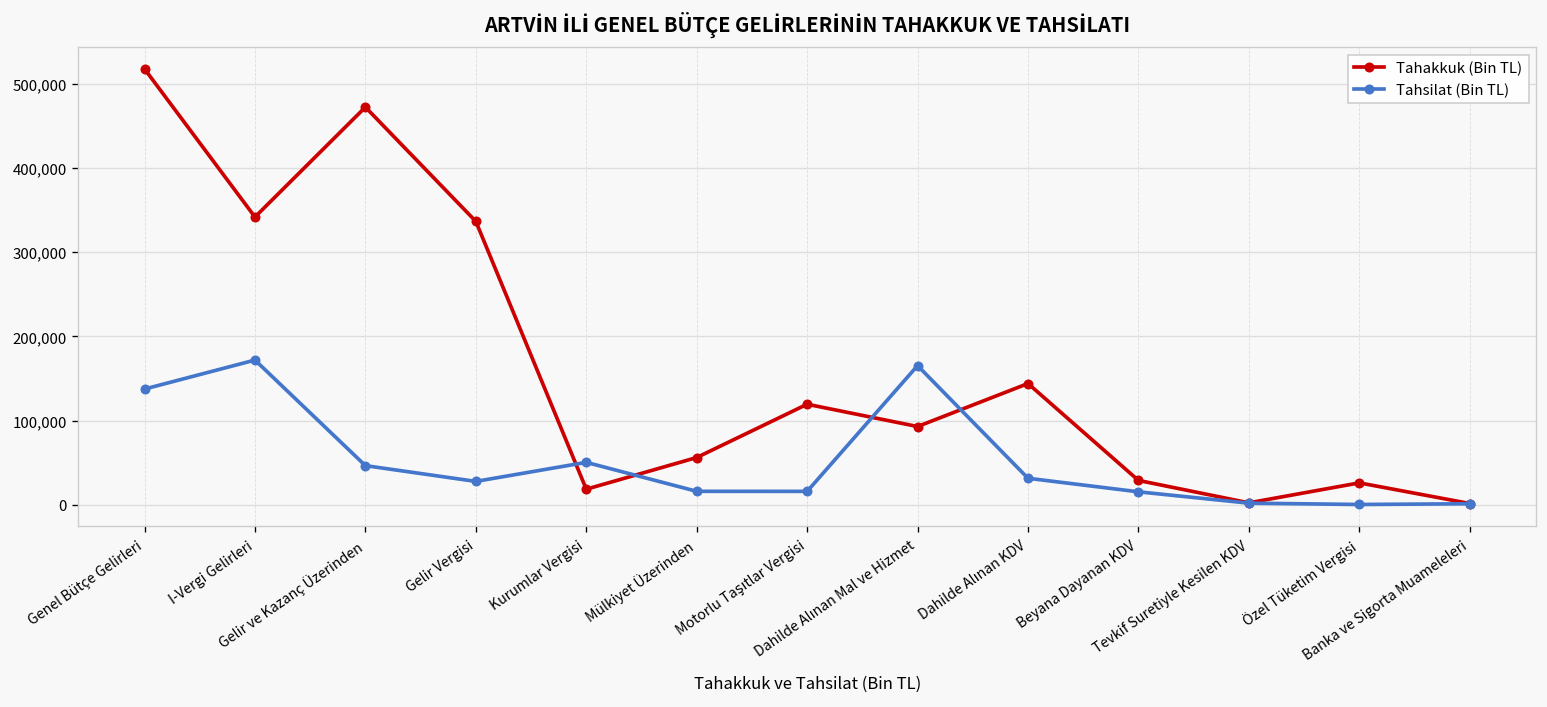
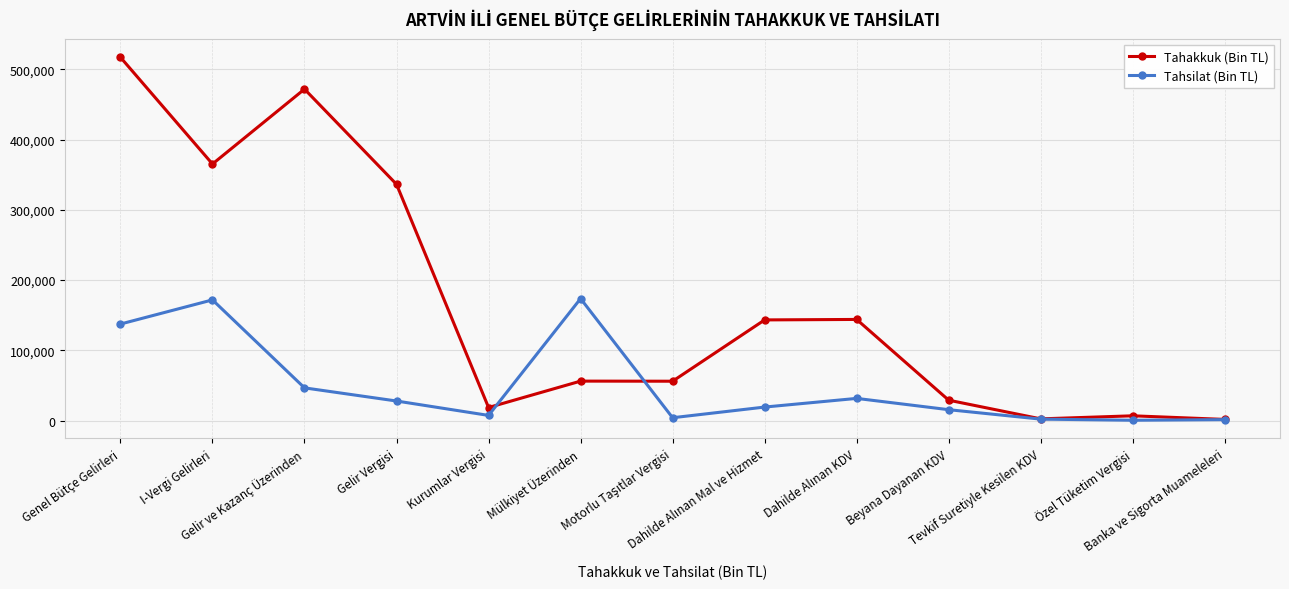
Tahakkuk (Bin TL), I-Vergi Gelirleri: 340,000 -> 370,000
Tahsilat (Bin TL), Kurumlar Vergisi: 50,000 -> 10,000
Tahsilat (Bin TL), Mülkiyet Üzerinden: 20,000 -> 170,000
Tahakkuk (Bin TL), Motorlu Taşıtlar Vergisi: 120,000 -> 60,000
Tahsilat (Bin TL), Motorlu Taşıtlar Vergisi: 20,000 -> 0
Tahakkuk (Bin TL), Dahilde Alınan Mal ve Hizmet: 90,000 -> 140,000
Tahsilat (Bin TL), Dahilde Alınan Mal ve Hizmet: 170,000 -> 20,000
Tahakkuk (Bin TL), Özel Tüketim Vergisi: 30,000 -> 10,000
